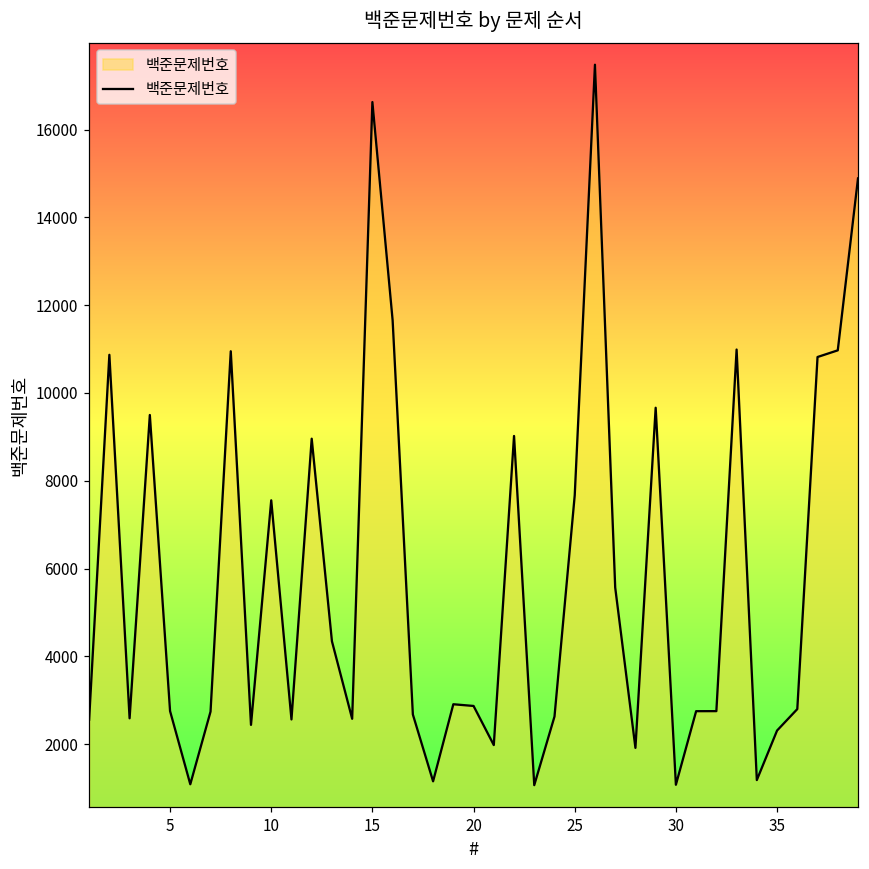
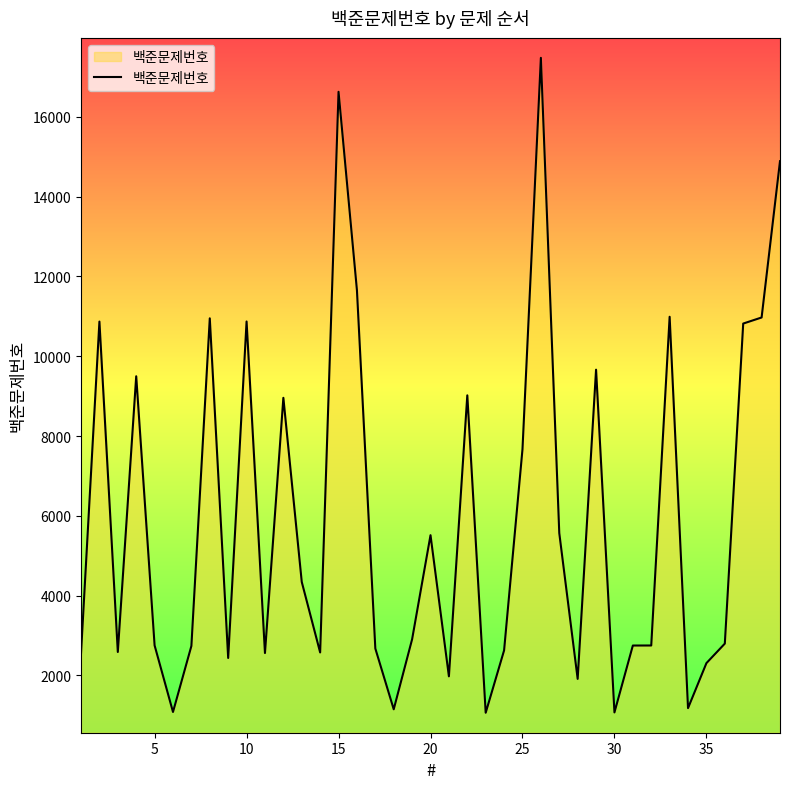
10: 7600 -> 10900
20: 2900 -> 5500
